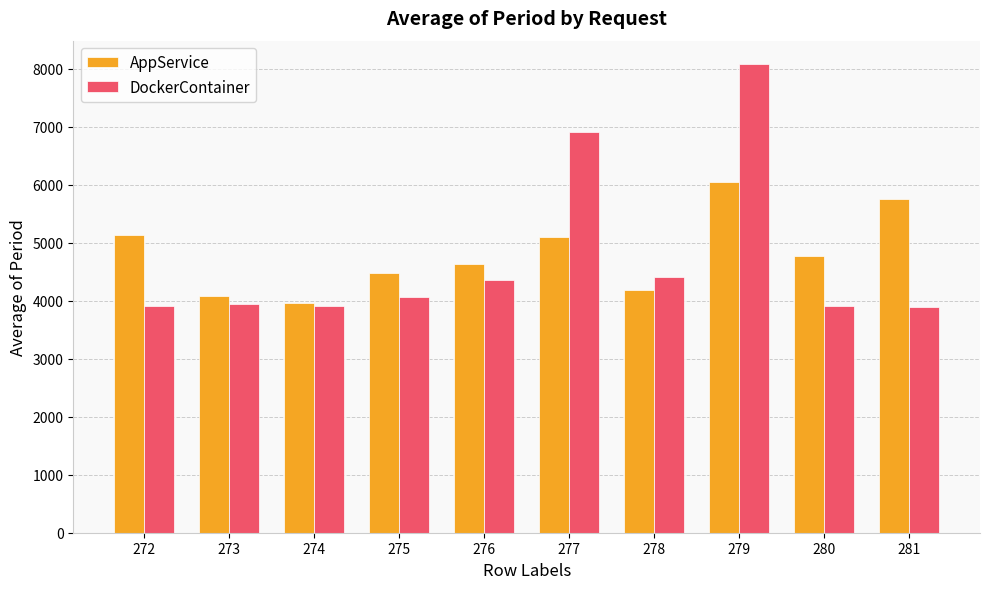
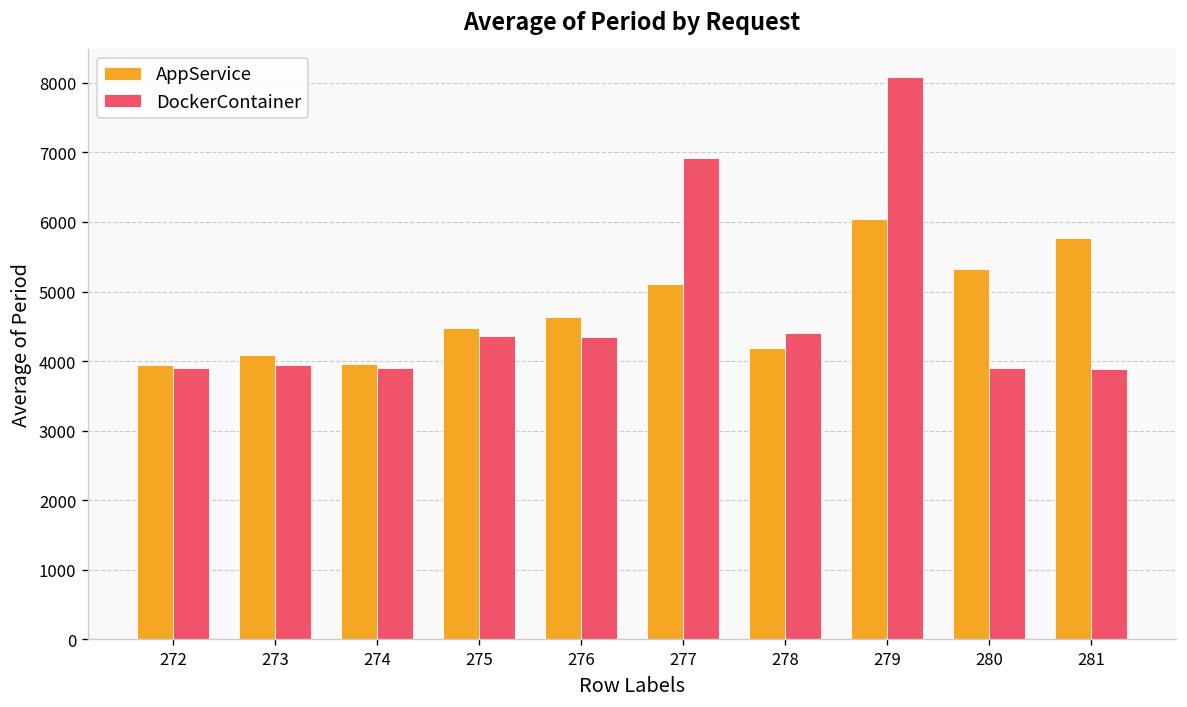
AppService, 272: 5100 -> 4000
DockerContainer, 275: 4100 -> 4400
AppService, 280: 4800 -> 5300
